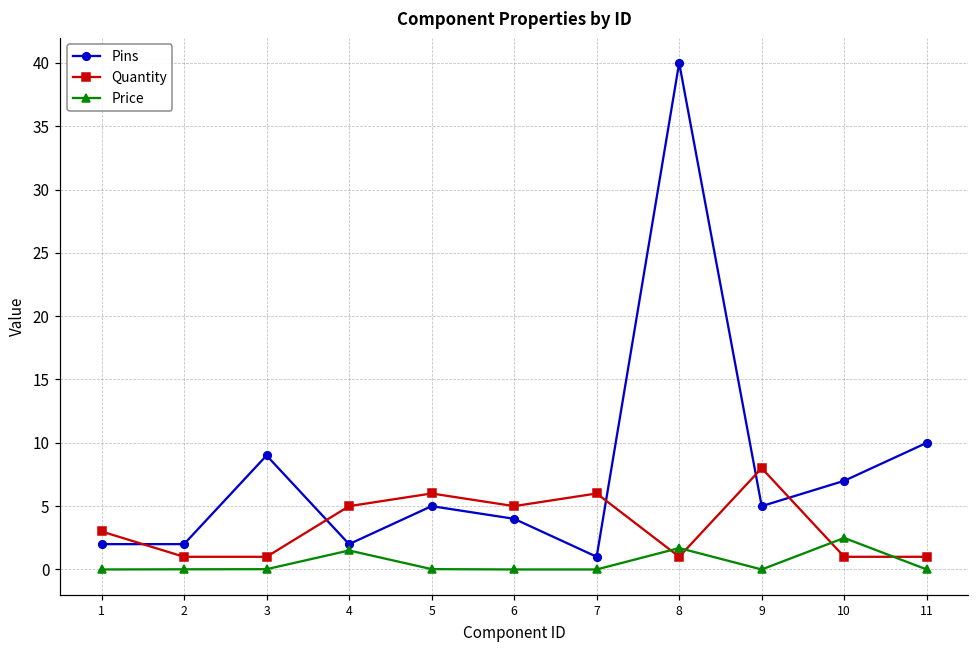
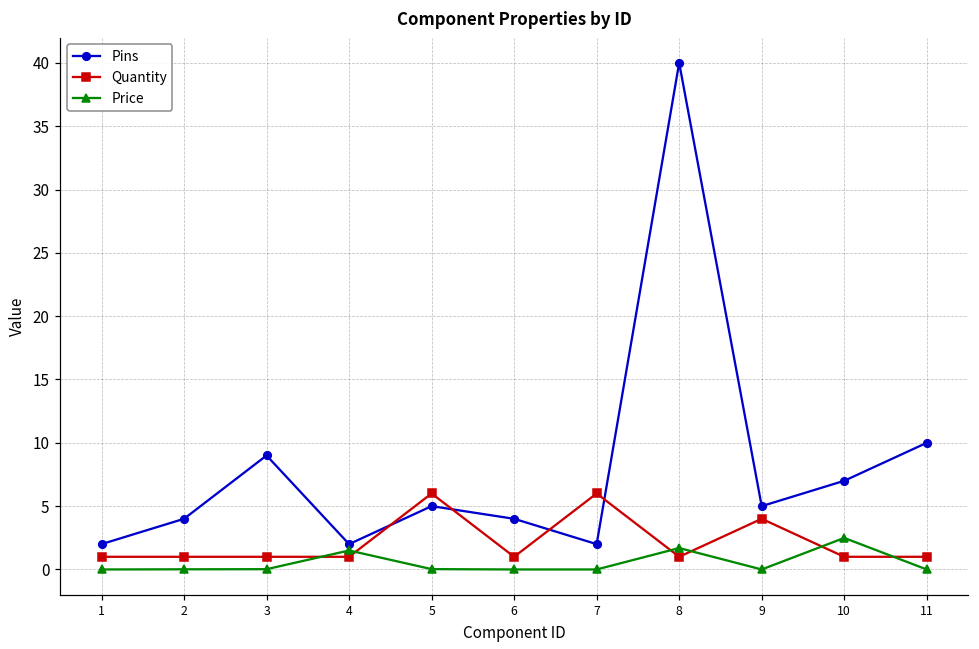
Quantity, 1: 3 -> 1
Pins, 2: 2 -> 4
Quantity, 4: 5 -> 1
Quantity, 6: 5 -> 1
Pins, 7: 1 -> 2
Quantity, 9: 8 -> 4
